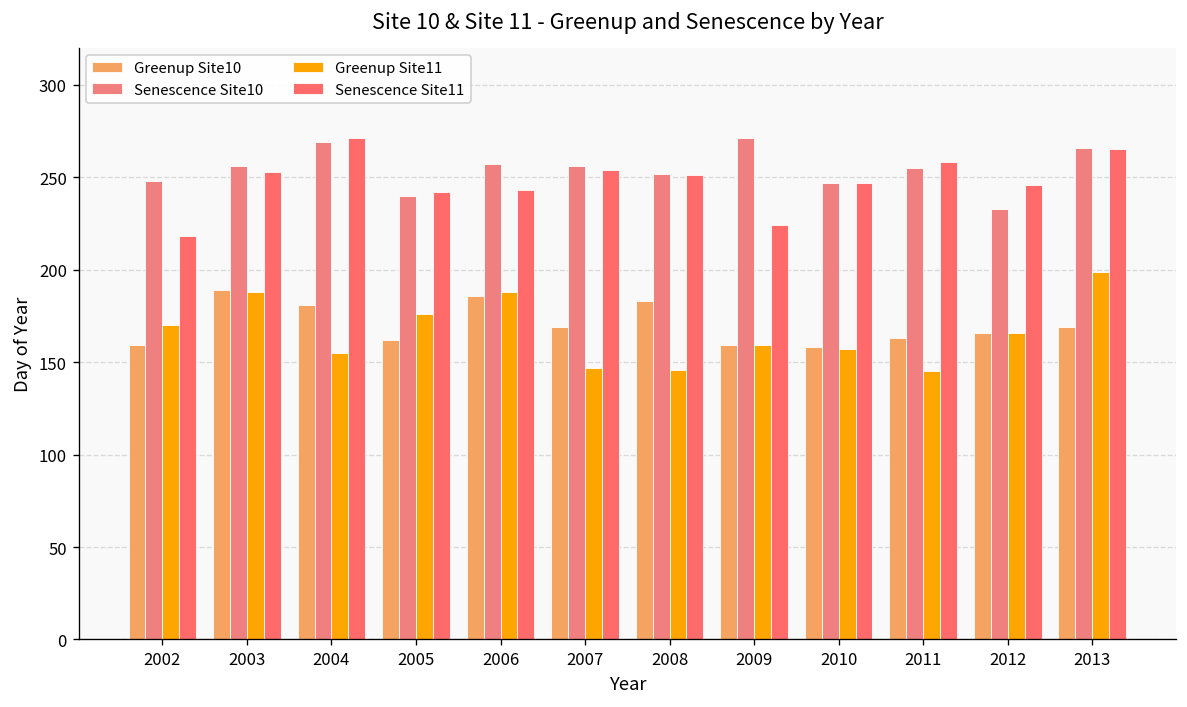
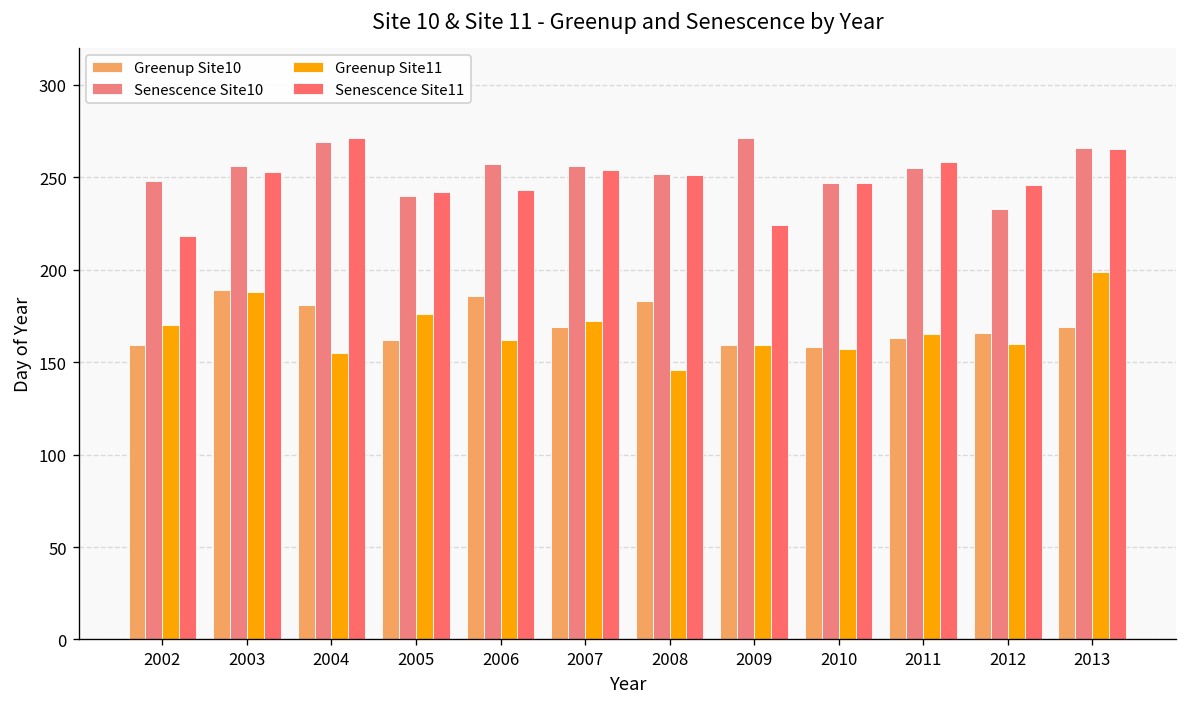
Greenup Site11, 2006: 188 -> 162
Greenup Site11, 2007: 147 -> 172
Greenup Site11, 2011: 145 -> 165
Greenup Site11, 2012: 166 -> 160
